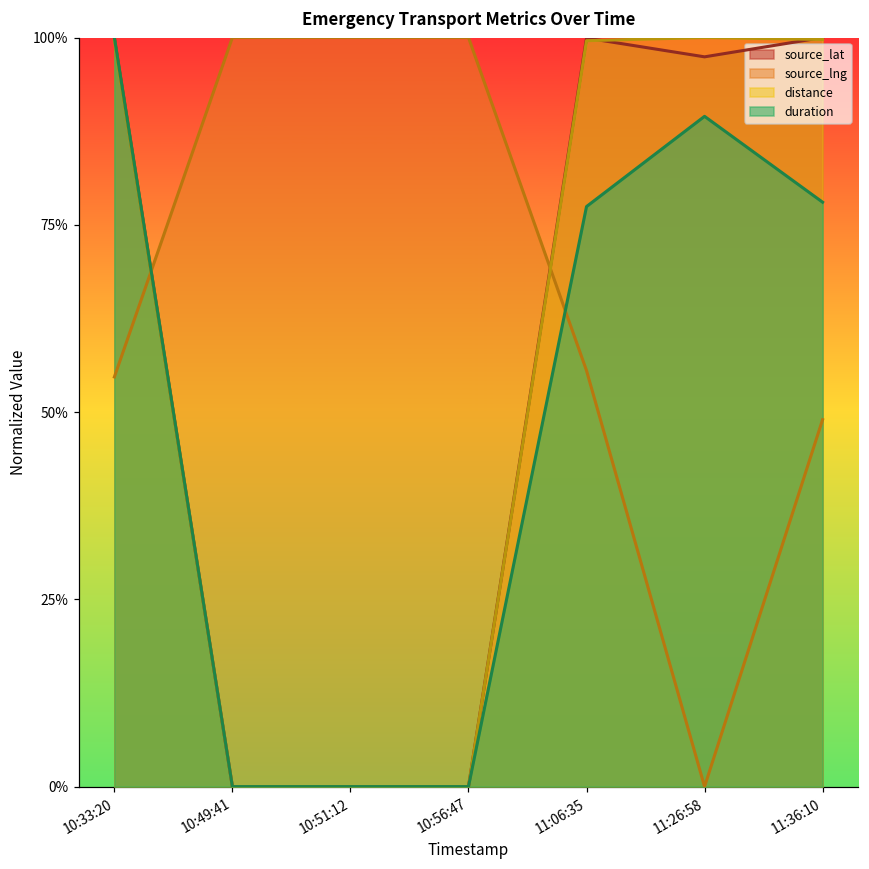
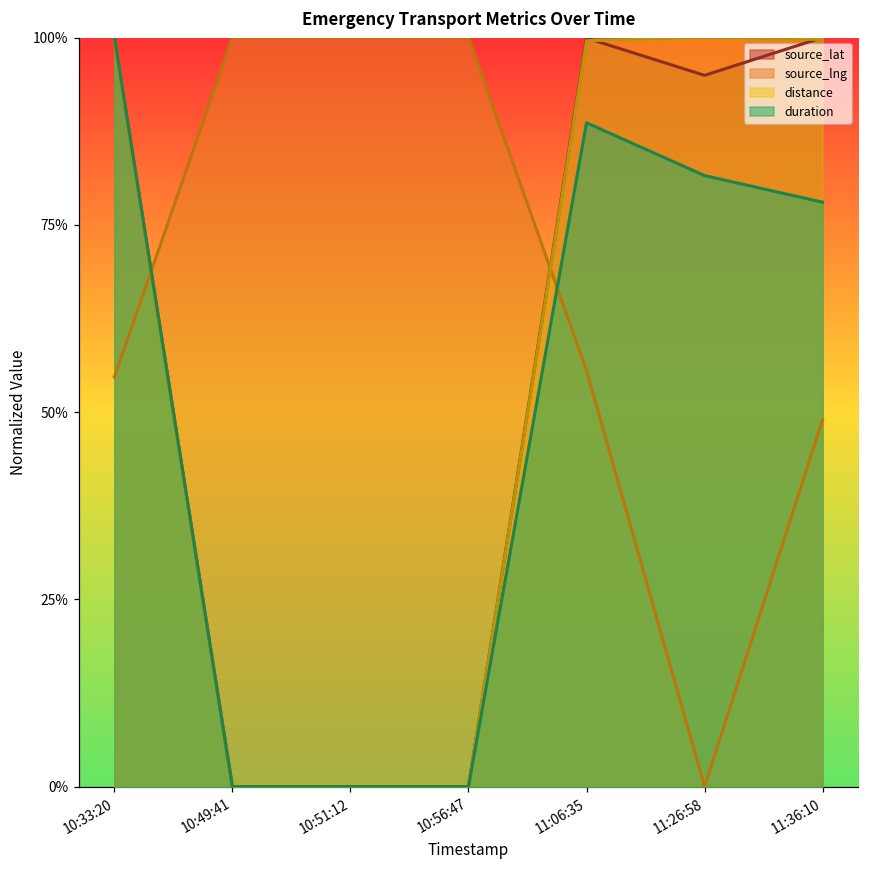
duration, 11:06:35: 77% -> 89%
source_lat, 11:26:58: 97% -> 95%
duration, 11:26:58: 89% -> 82%
